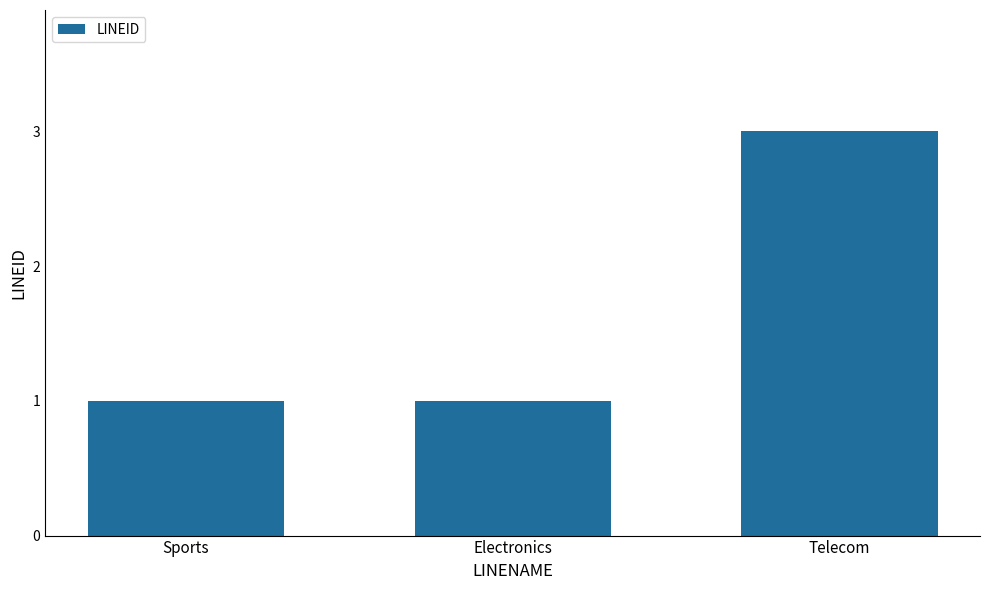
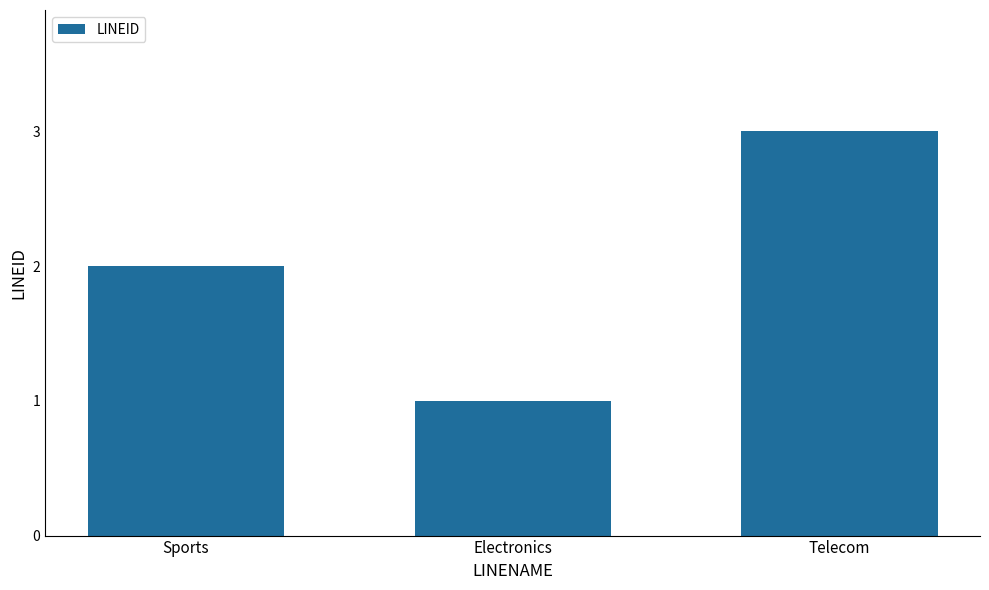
Sports: 1 -> 2
